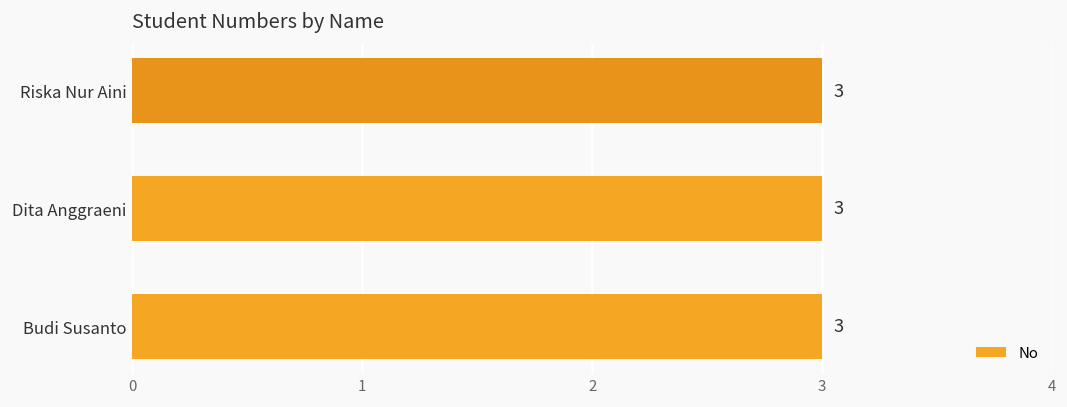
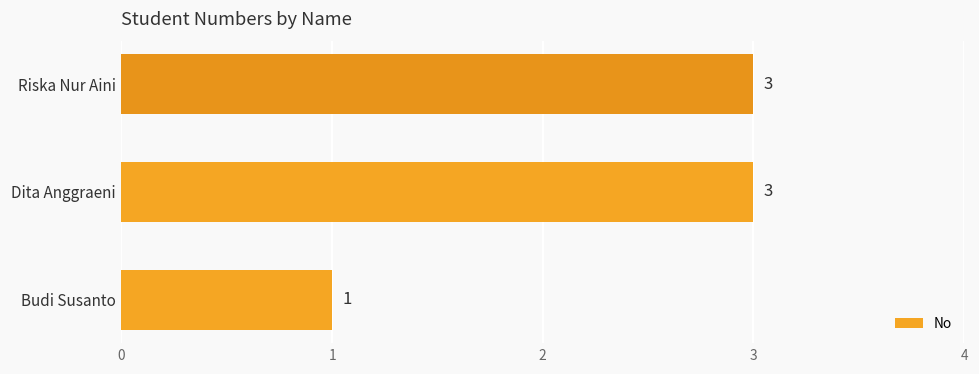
Budi Susanto: 3 -> 1
